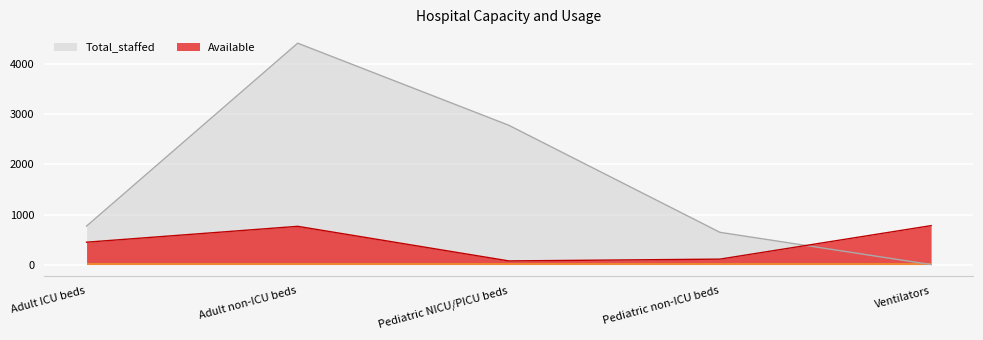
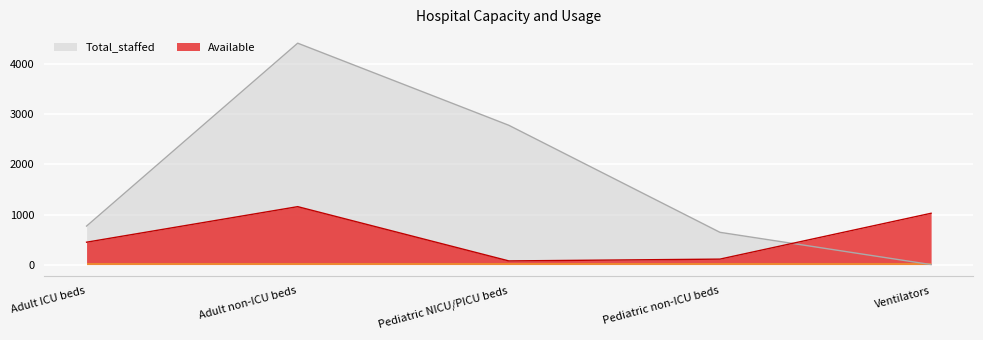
Available, Adult non-ICU beds: 800 -> 1200
Available, Ventilators: 800 -> 1000
